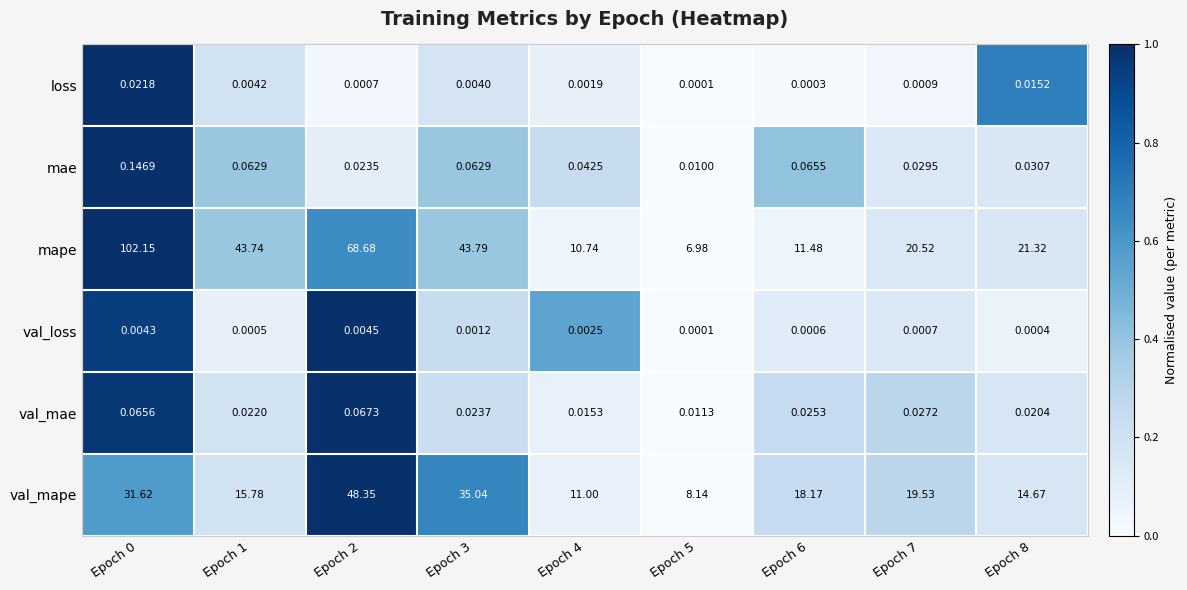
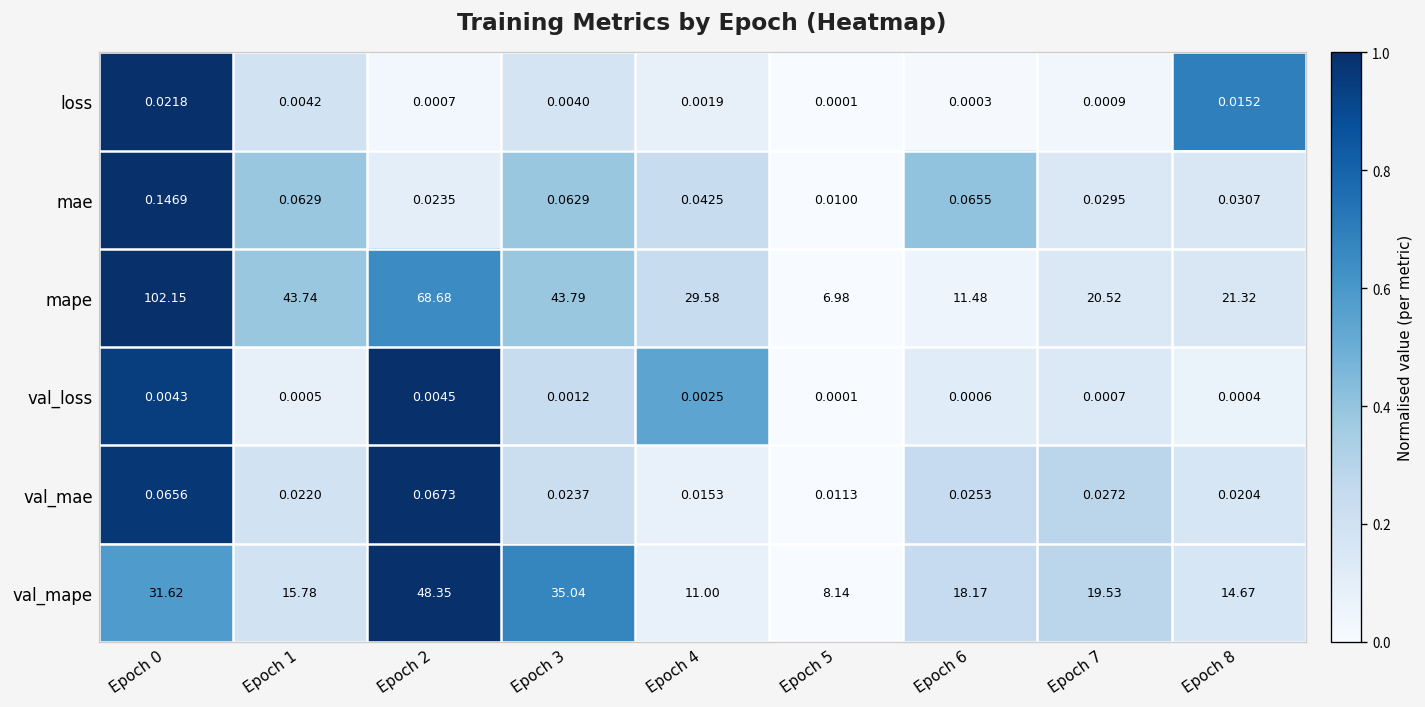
mape, Epoch 4: 10.74 -> 29.58
